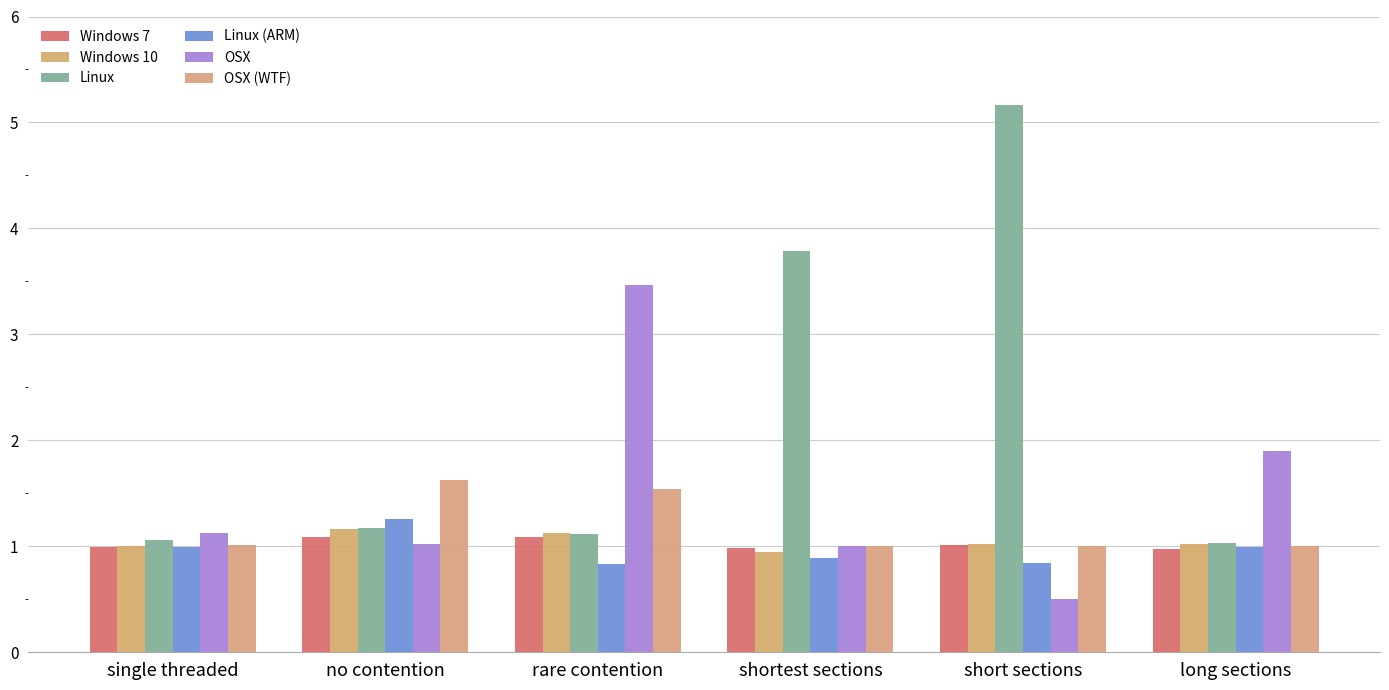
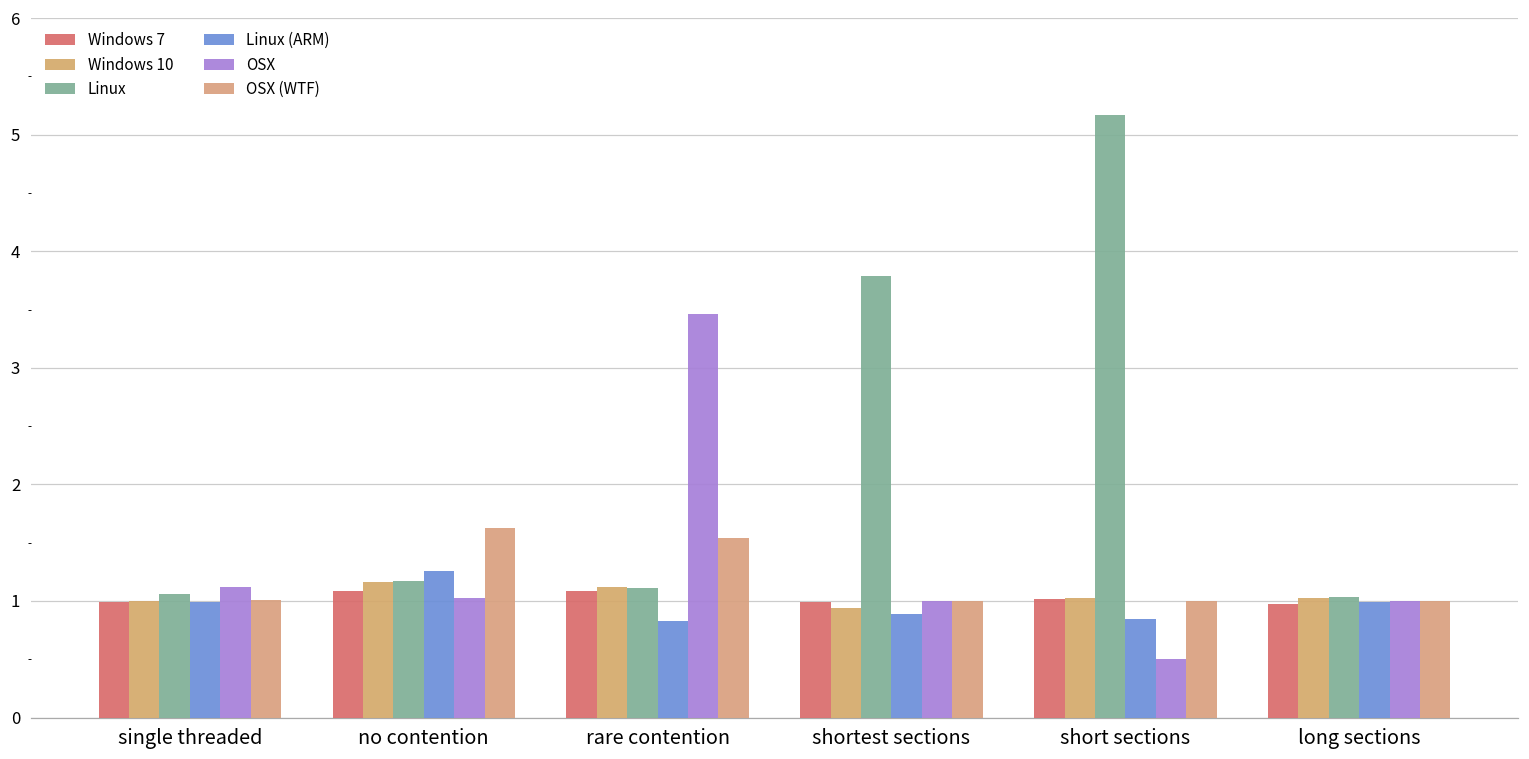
OSX, long sections: 1.9 -> 1.0
